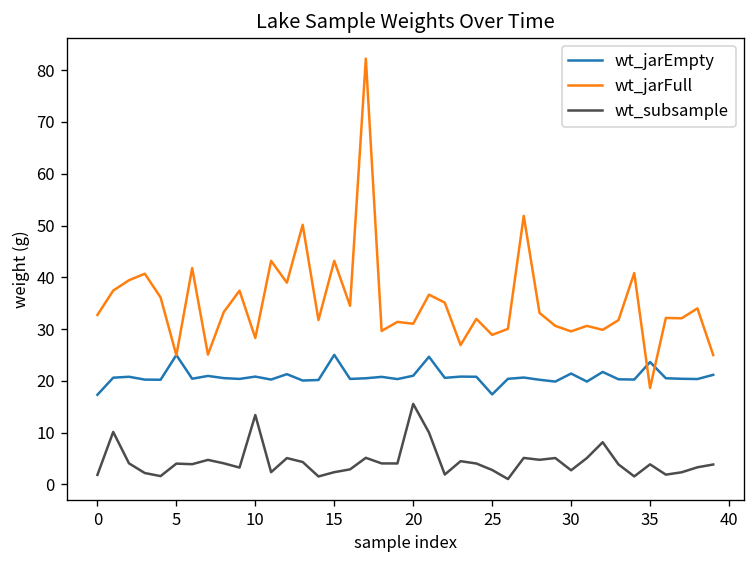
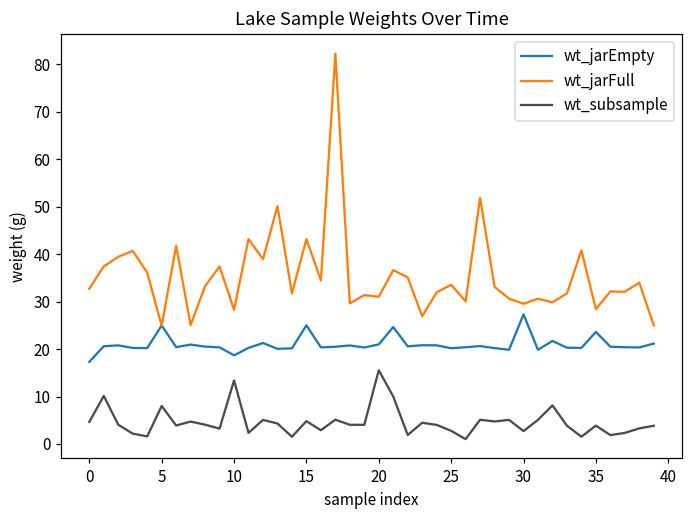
wt_subsample, 0: 2 -> 5
wt_subsample, 5: 4 -> 8
wt_jarEmpty, 10: 21 -> 19
wt_subsample, 15: 2 -> 5
wt_jarEmpty, 25: 17 -> 20
wt_jarFull, 25: 29 -> 34
wt_jarEmpty, 30: 21 -> 27
wt_jarFull, 35: 19 -> 28
